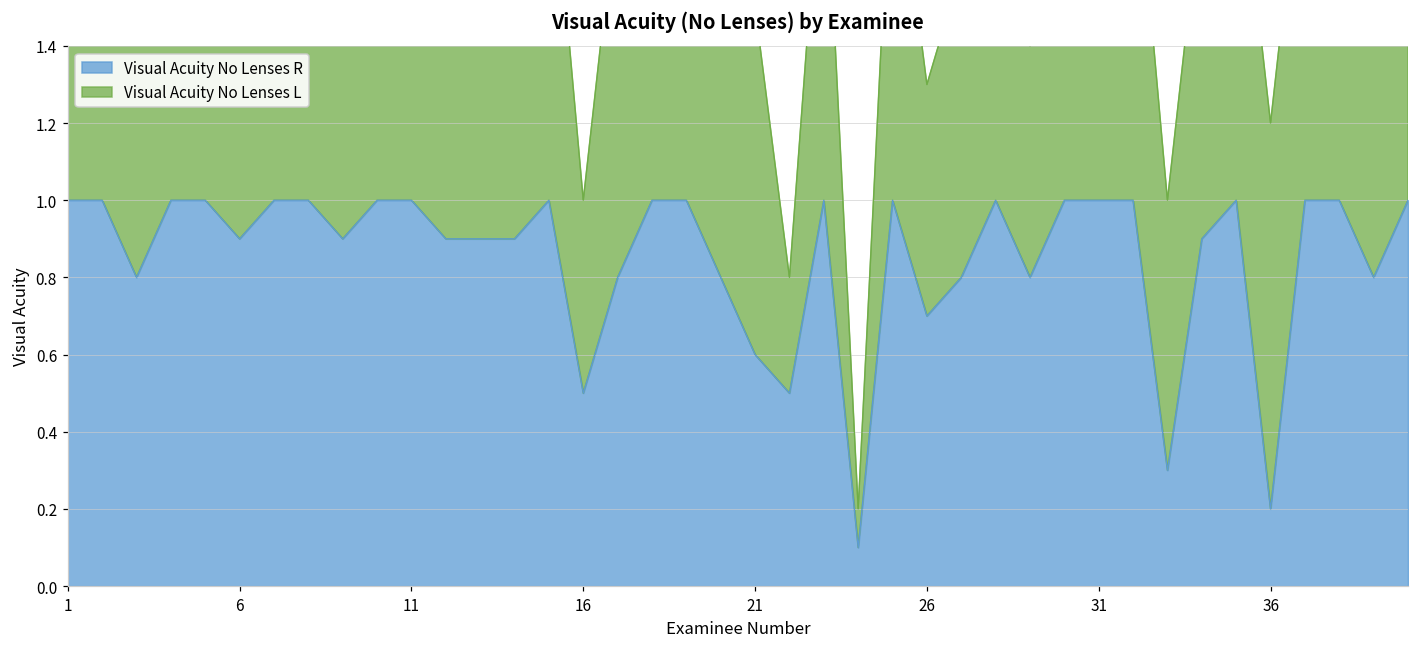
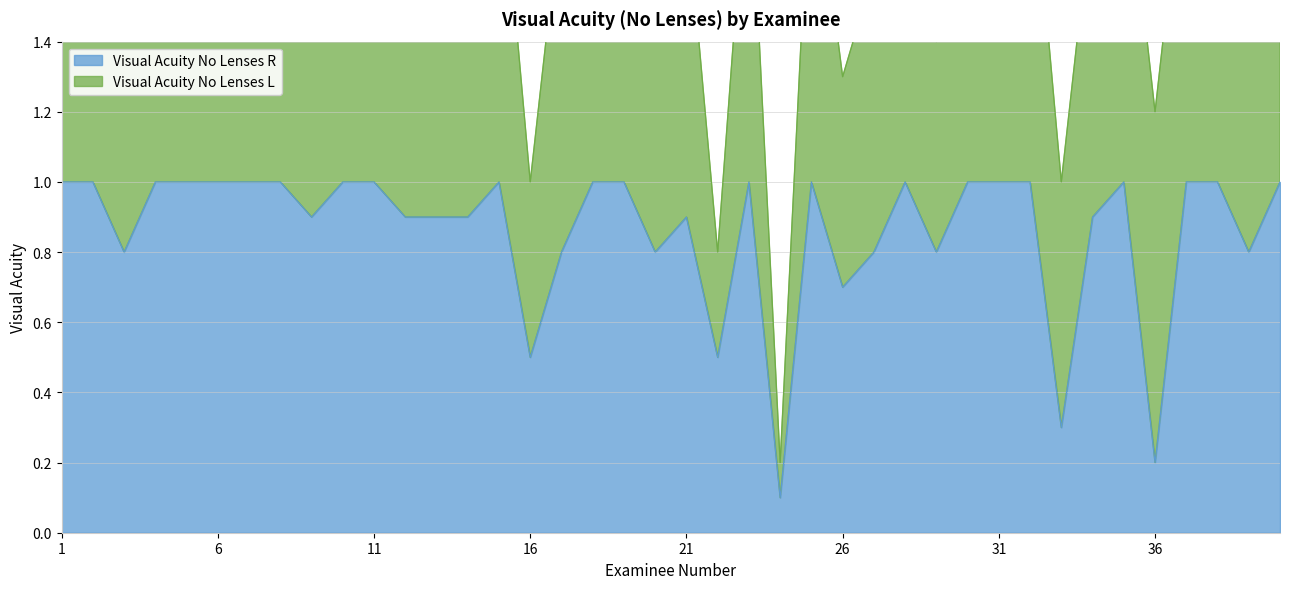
Visual Acuity No Lenses R, 6: 0.9 -> 1.0
Visual Acuity No Lenses R, 21: 0.6 -> 0.9
